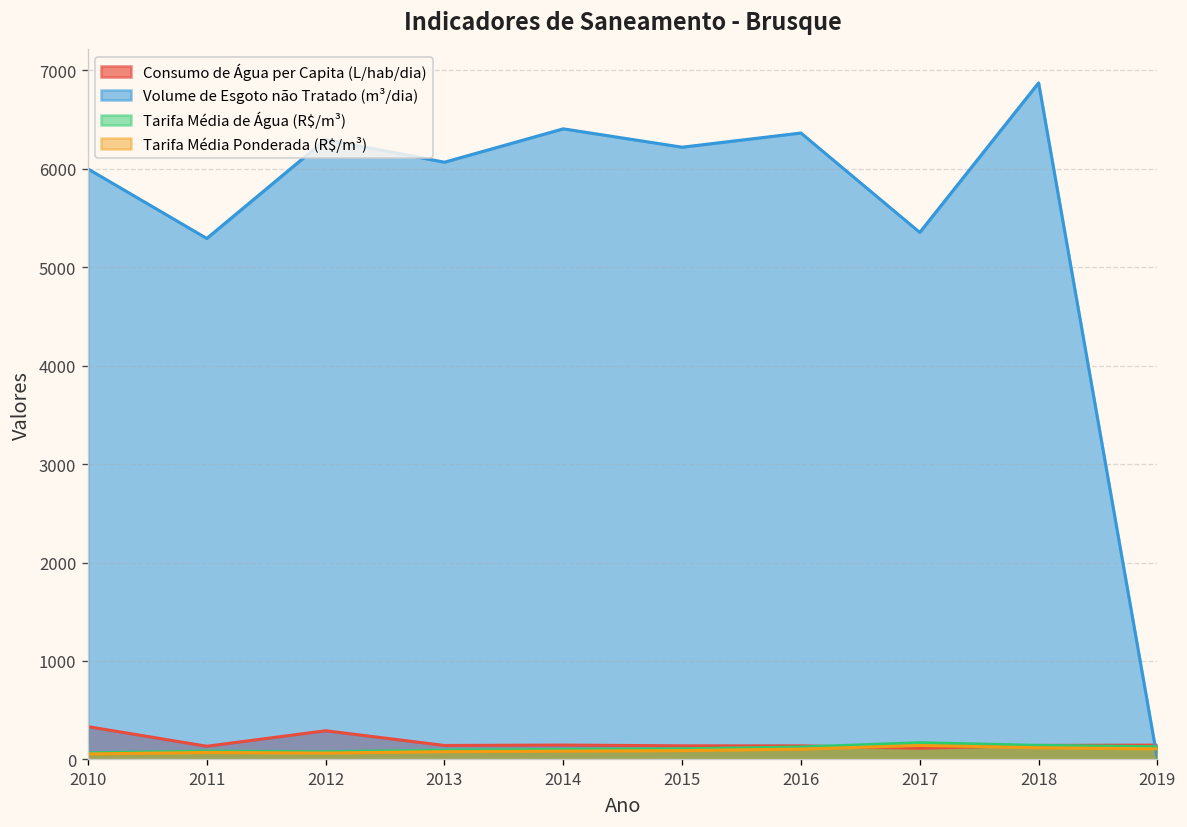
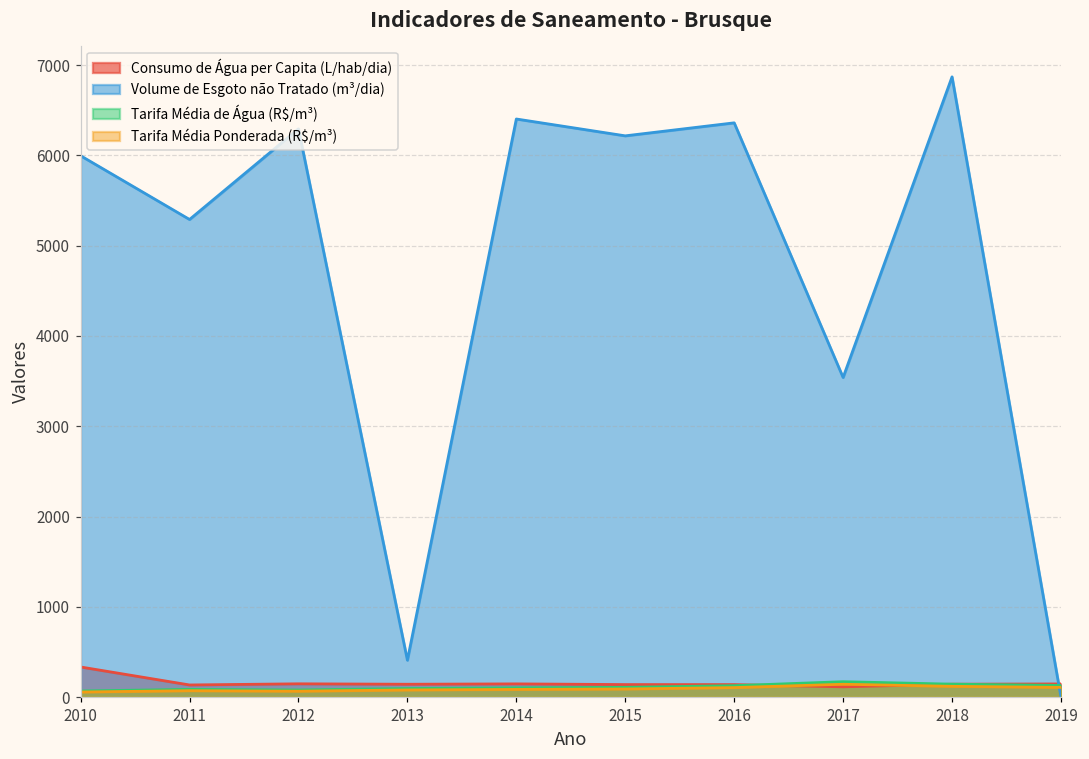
Consumo de Água per Capita (L/hab/dia), 2012: 300 -> 100
Volume de Esgoto não Tratado (m³/dia), 2013: 6100 -> 400
Volume de Esgoto não Tratado (m³/dia), 2017: 5400 -> 3500
